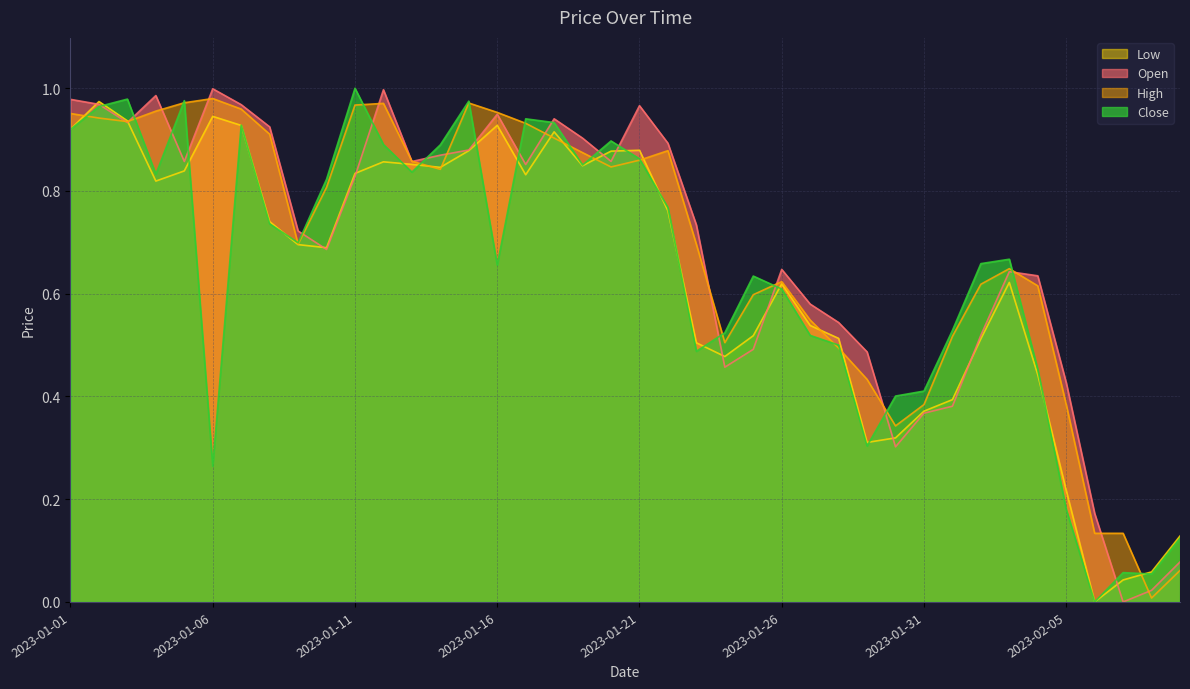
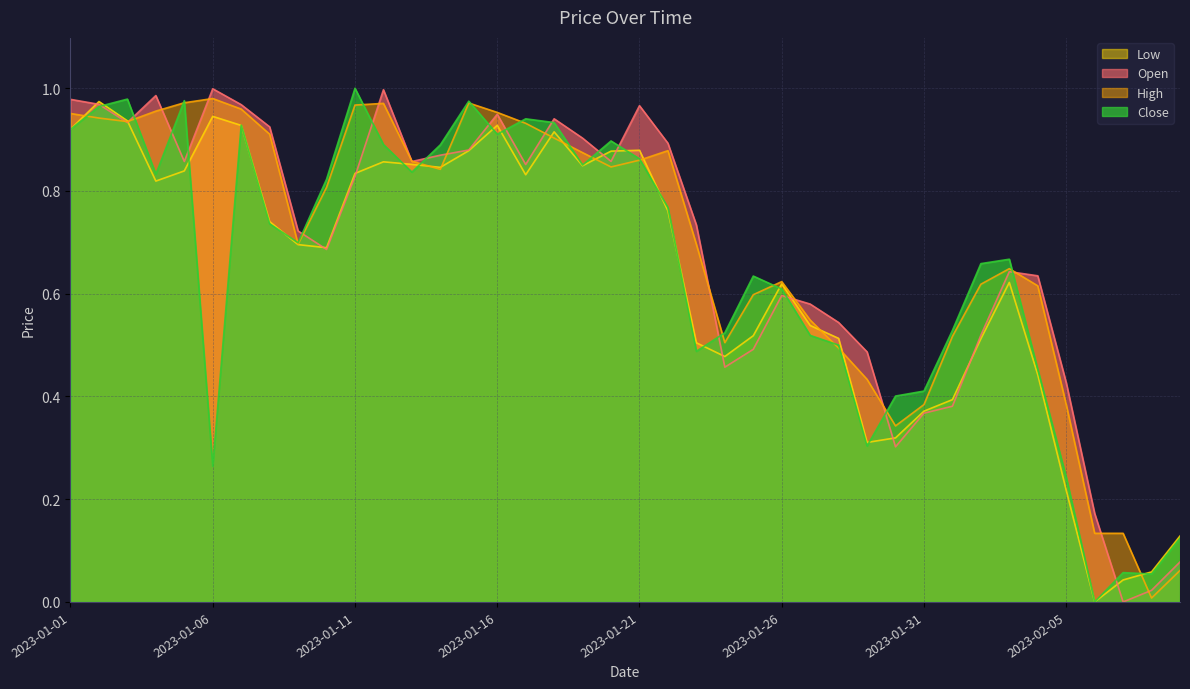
Close, 2023-01-16: 0.66 -> 0.91
Open, 2023-01-26: 0.65 -> 0.60
Close, 2023-02-05: 0.18 -> 0.24
